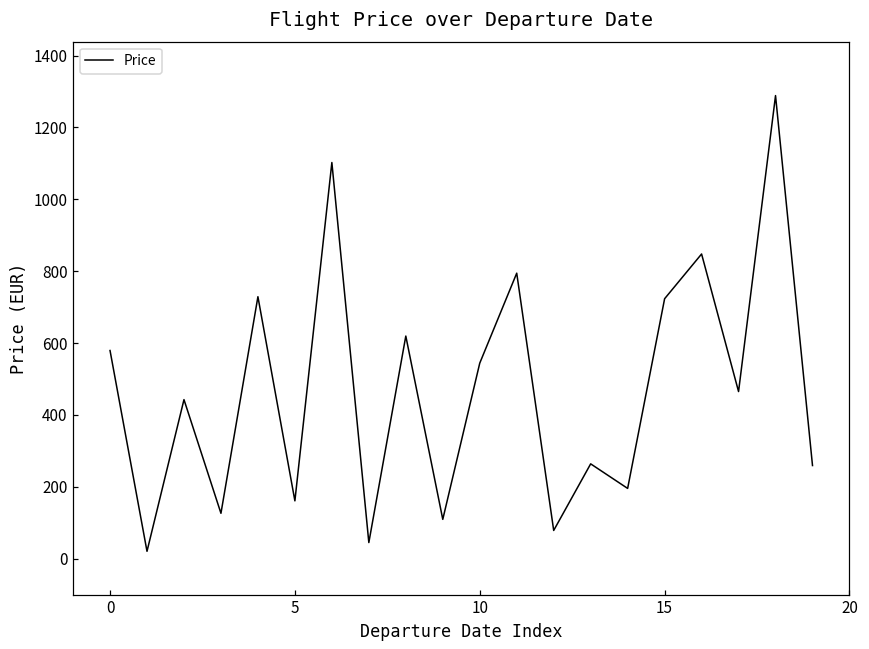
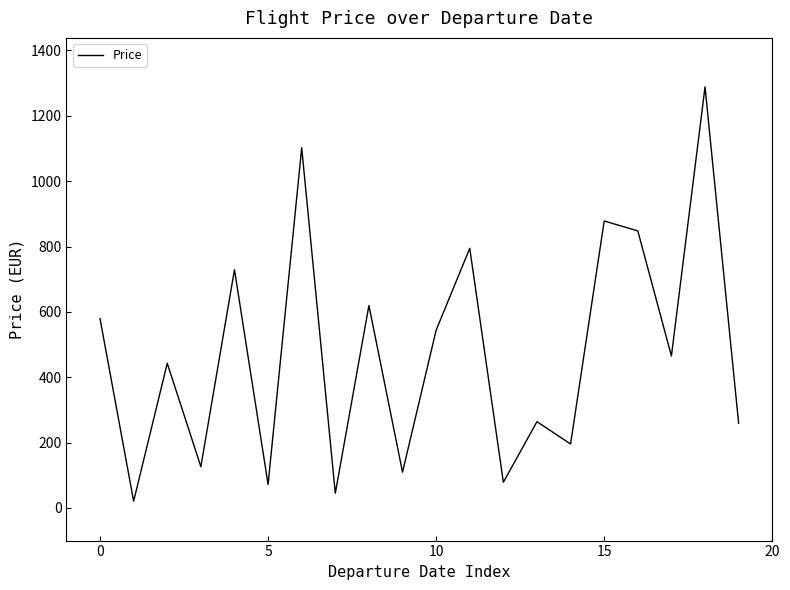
5: 160 -> 70
15: 720 -> 880
